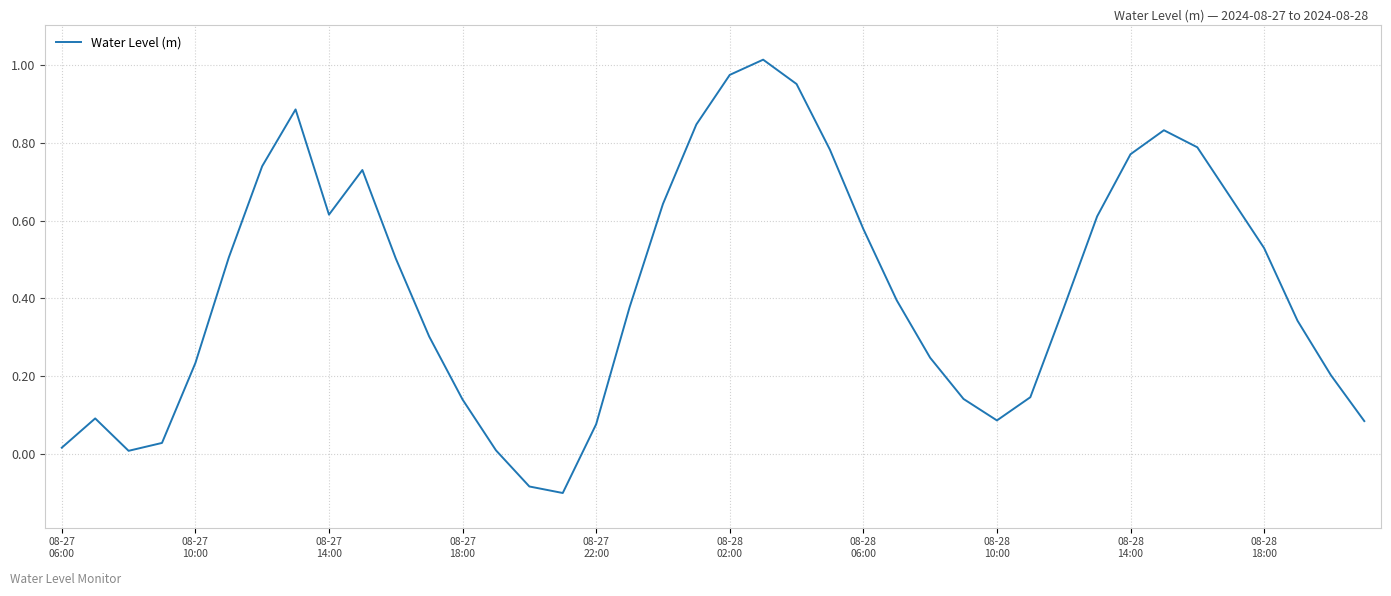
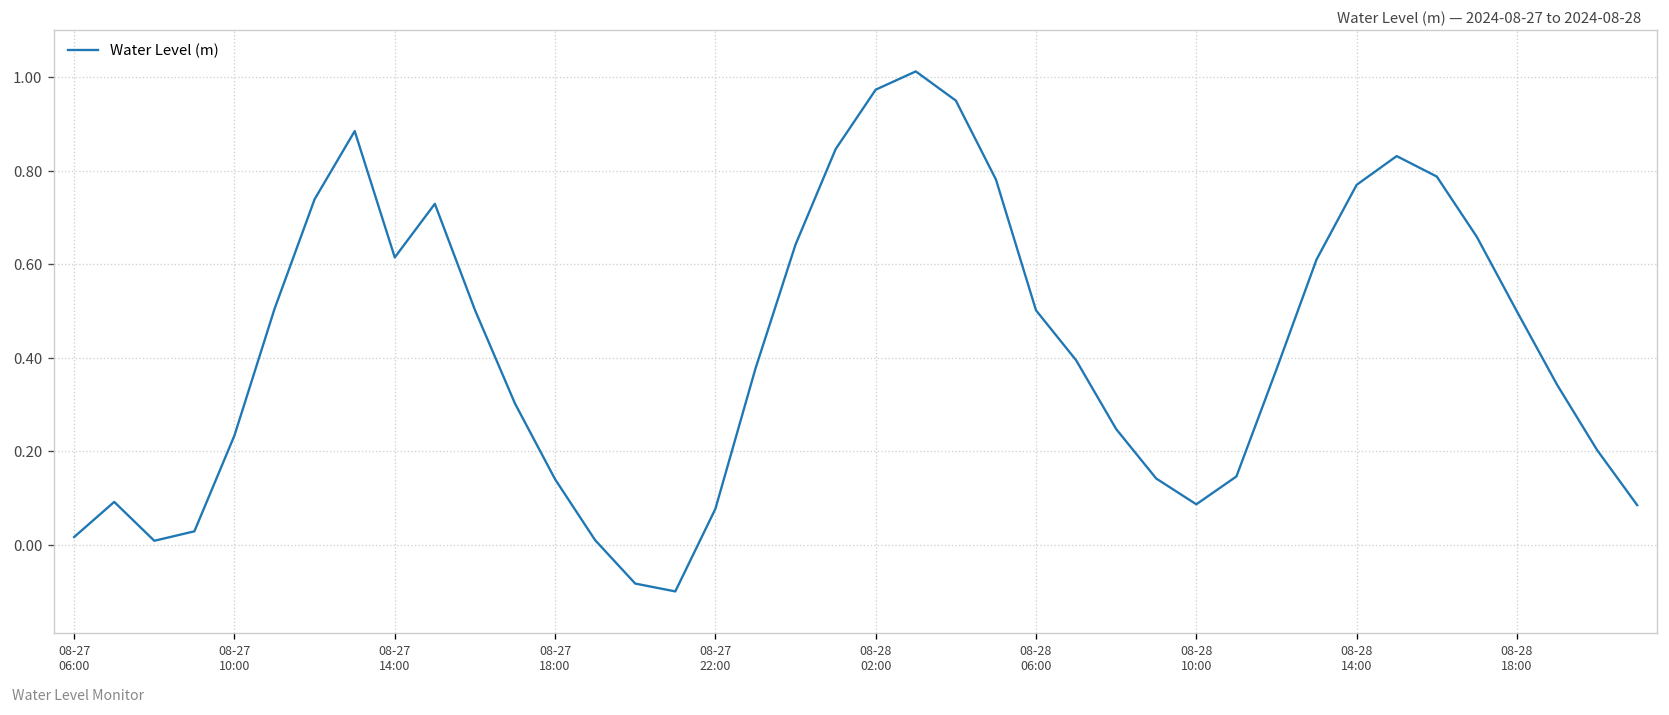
08-28 06:00: 0.58 -> 0.50
08-28 18:00: 0.53 -> 0.50
